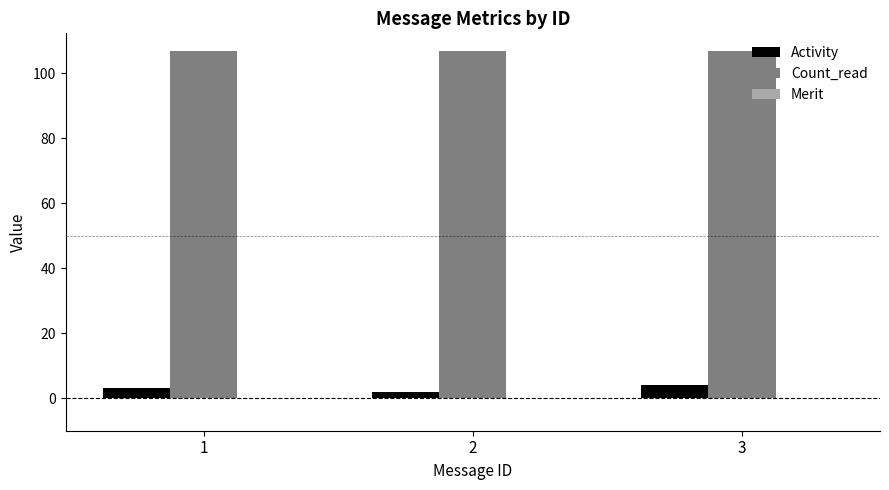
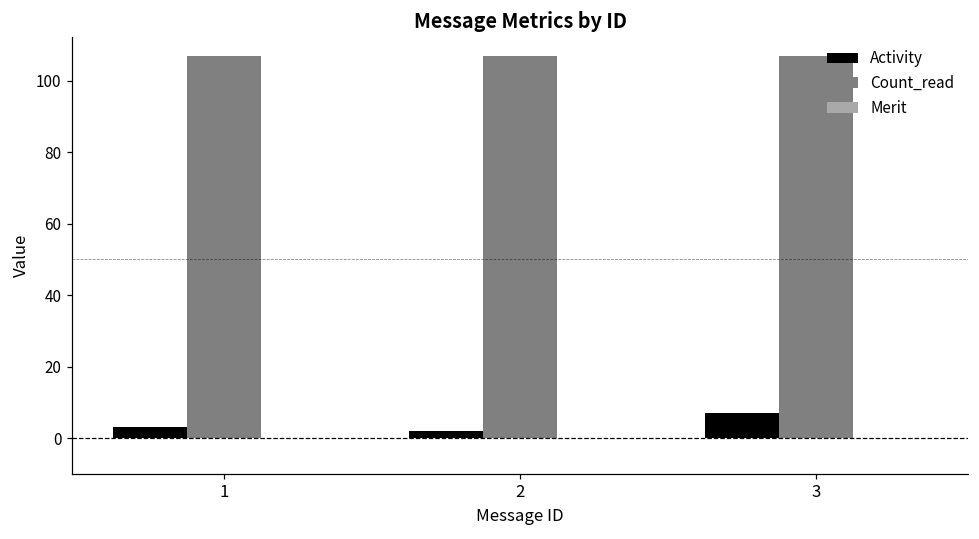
Activity, 3: 4 -> 7
